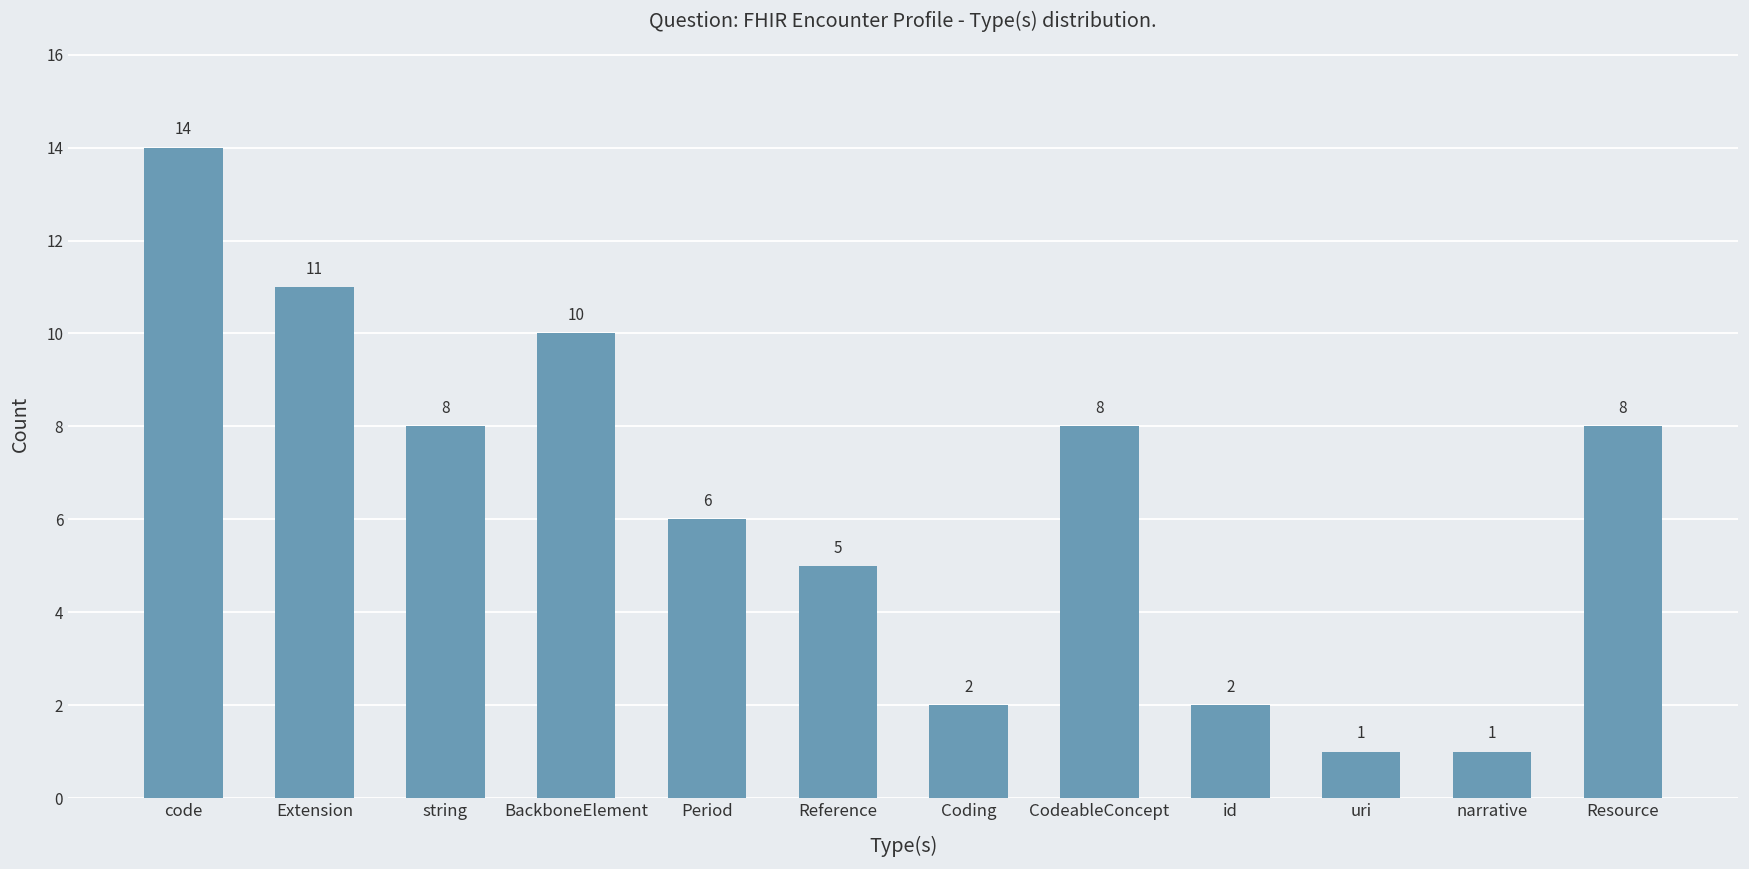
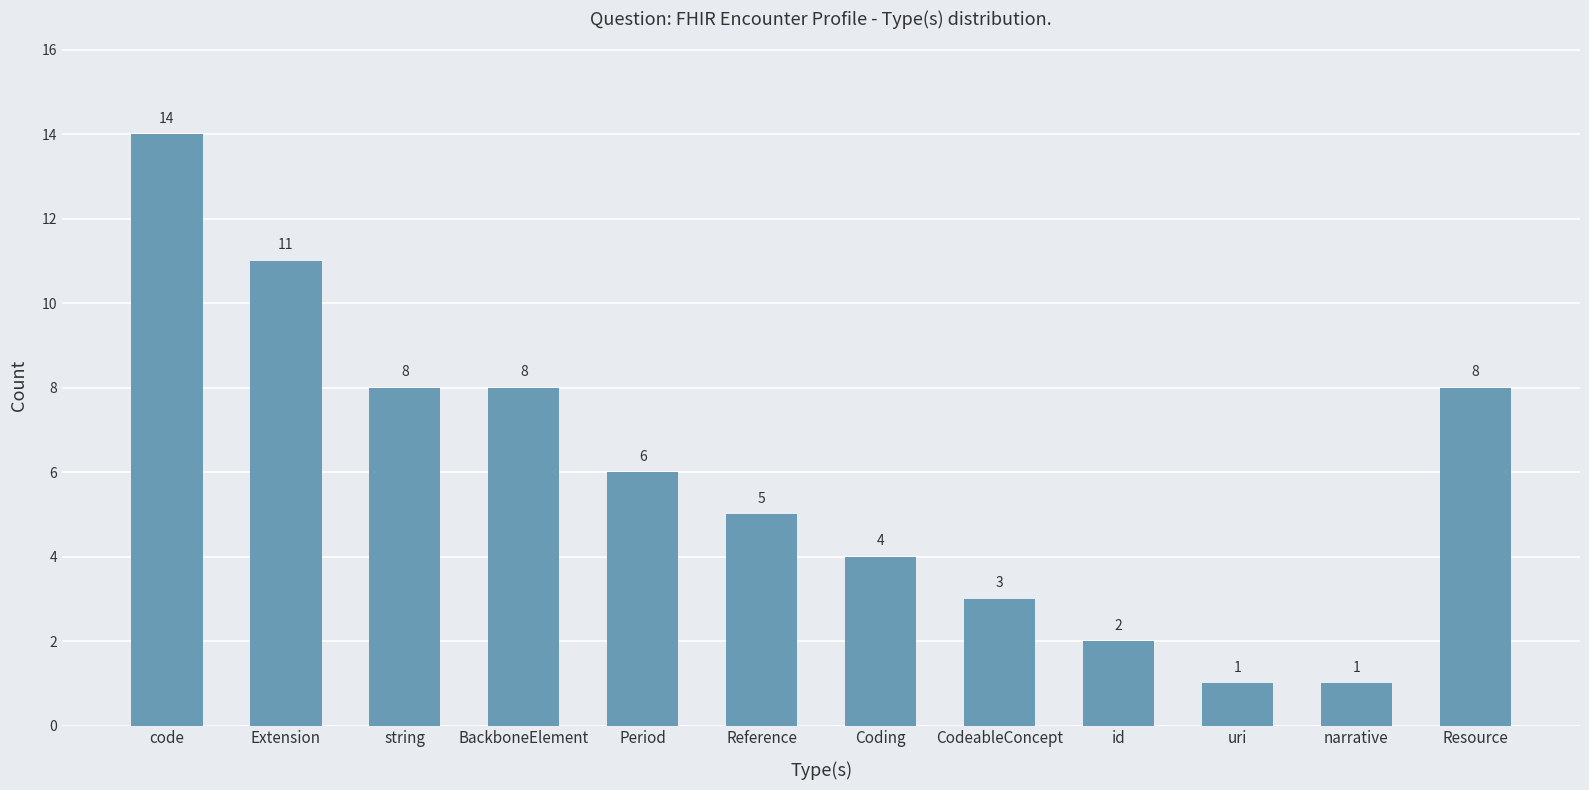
BackboneElement: 10 -> 8
Coding: 2 -> 4
CodeableConcept: 8 -> 3
